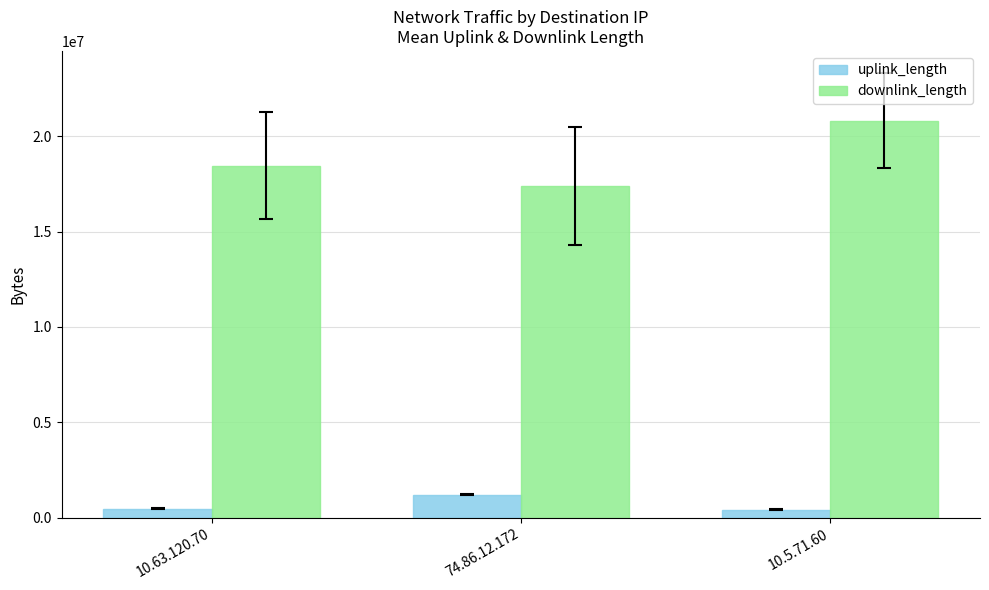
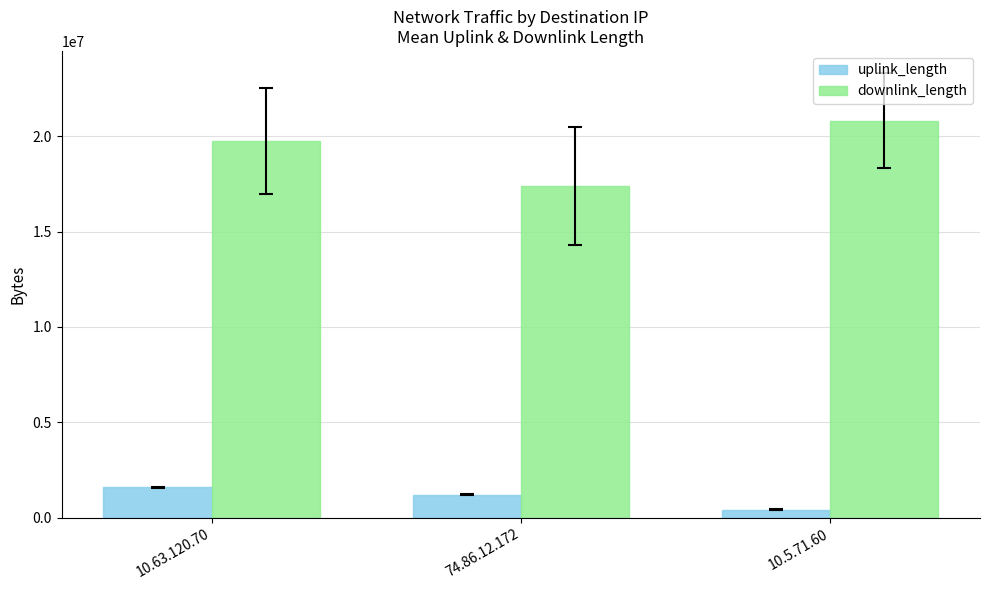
uplink_length, 10.63.120.70: 500000 -> 1600000
downlink_length, 10.63.120.70: 18500000 -> 19800000
